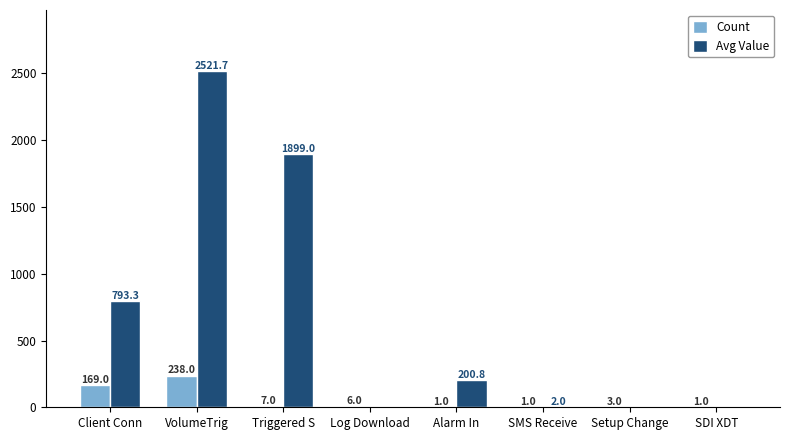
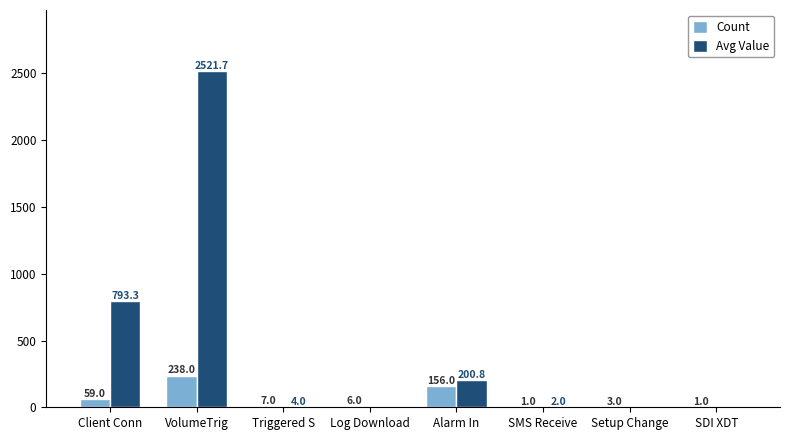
Count, Client Conn: 169.0 -> 59.0
Avg Value, Triggered S: 1899.0 -> 4.0
Count, Alarm In: 1.0 -> 156.0
